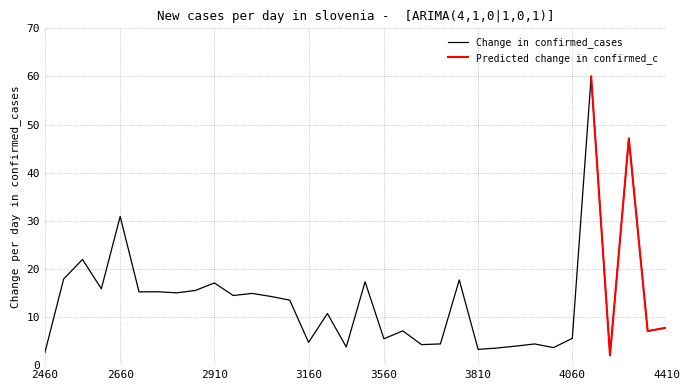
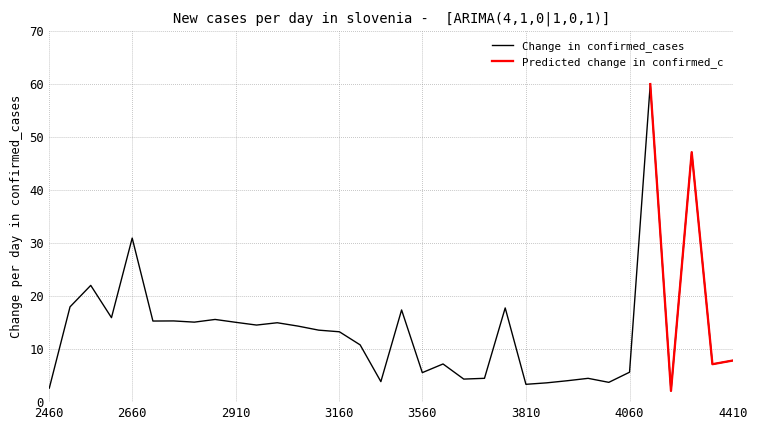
Change in confirmed_cases, 2910: 17 -> 15
Change in confirmed_cases, 3160: 5 -> 13
